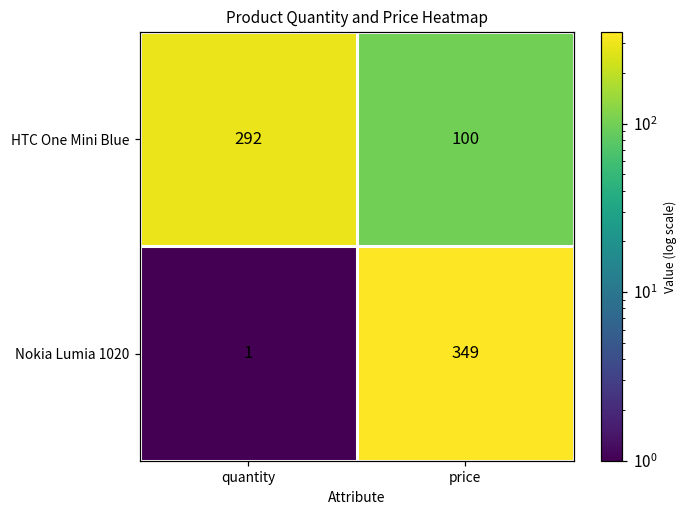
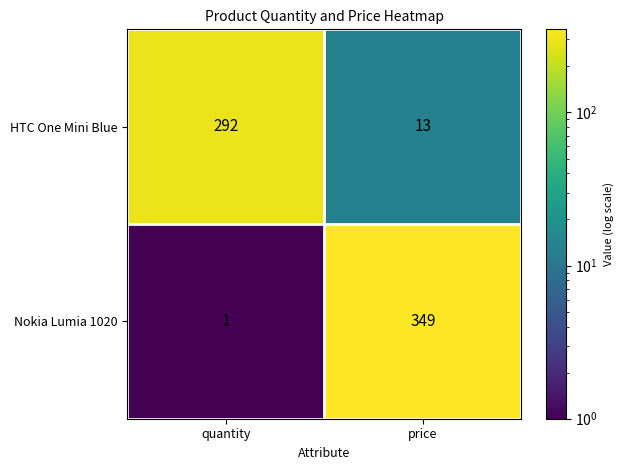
HTC One Mini Blue, price: 100 -> 13
